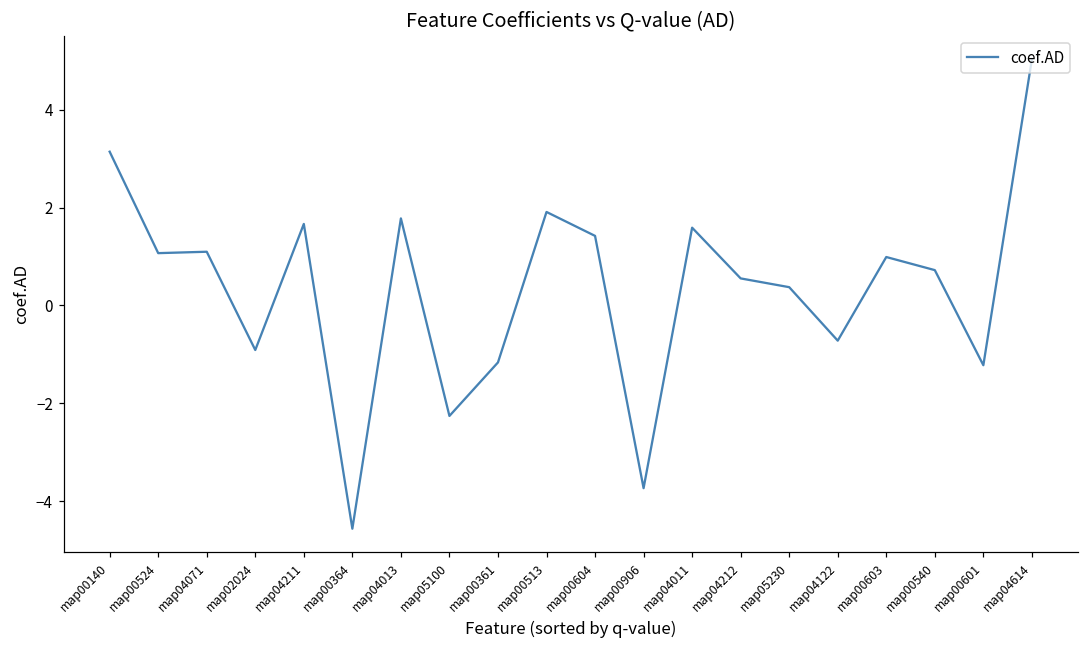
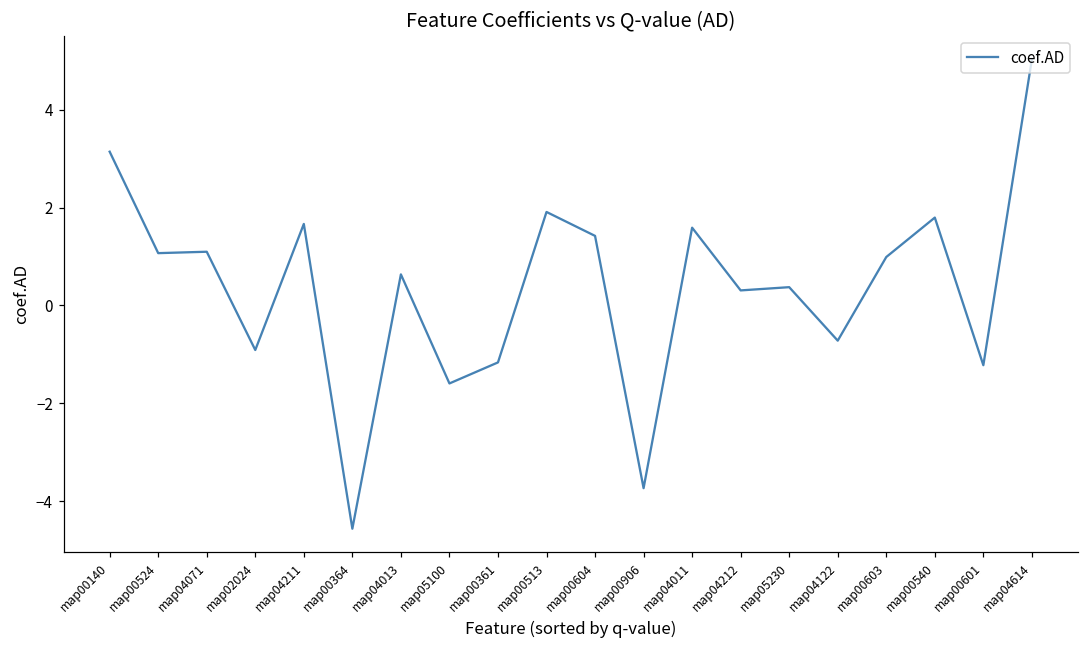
map04013: 1.8 -> 0.6
map05100: -2.3 -> -1.6
map04212: 0.6 -> 0.3
map00540: 0.7 -> 1.8
